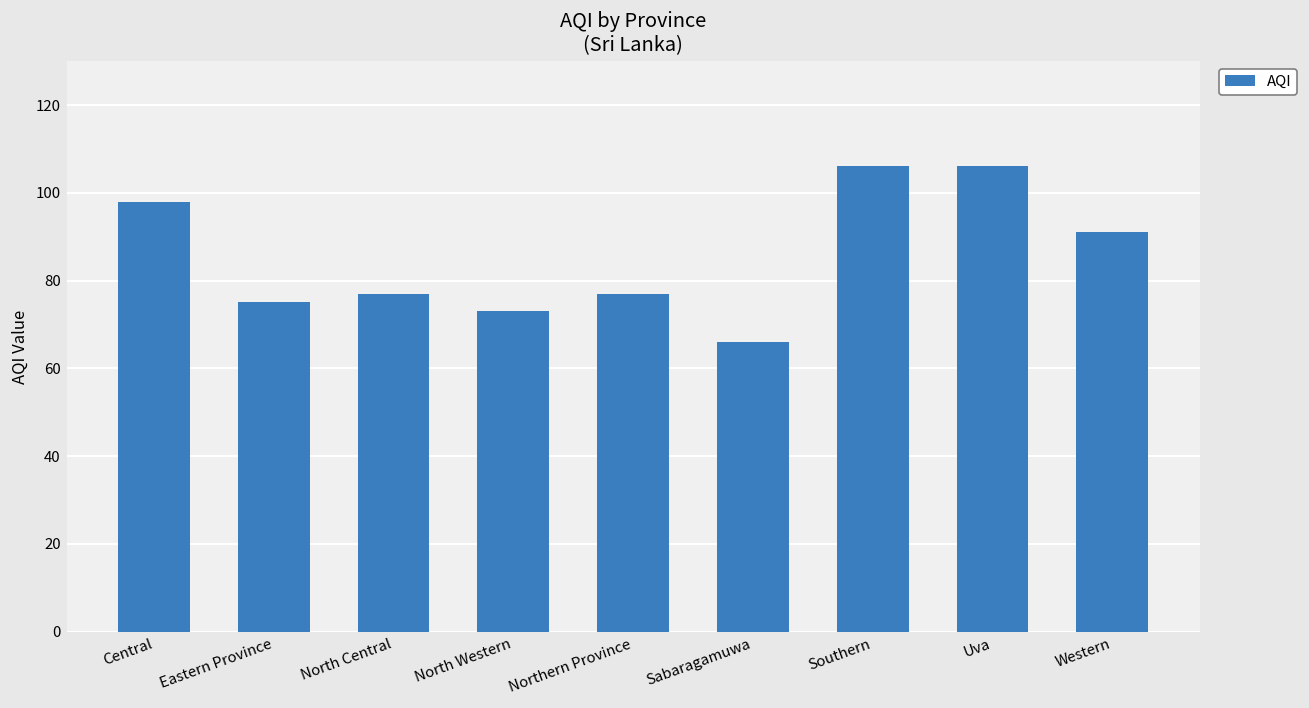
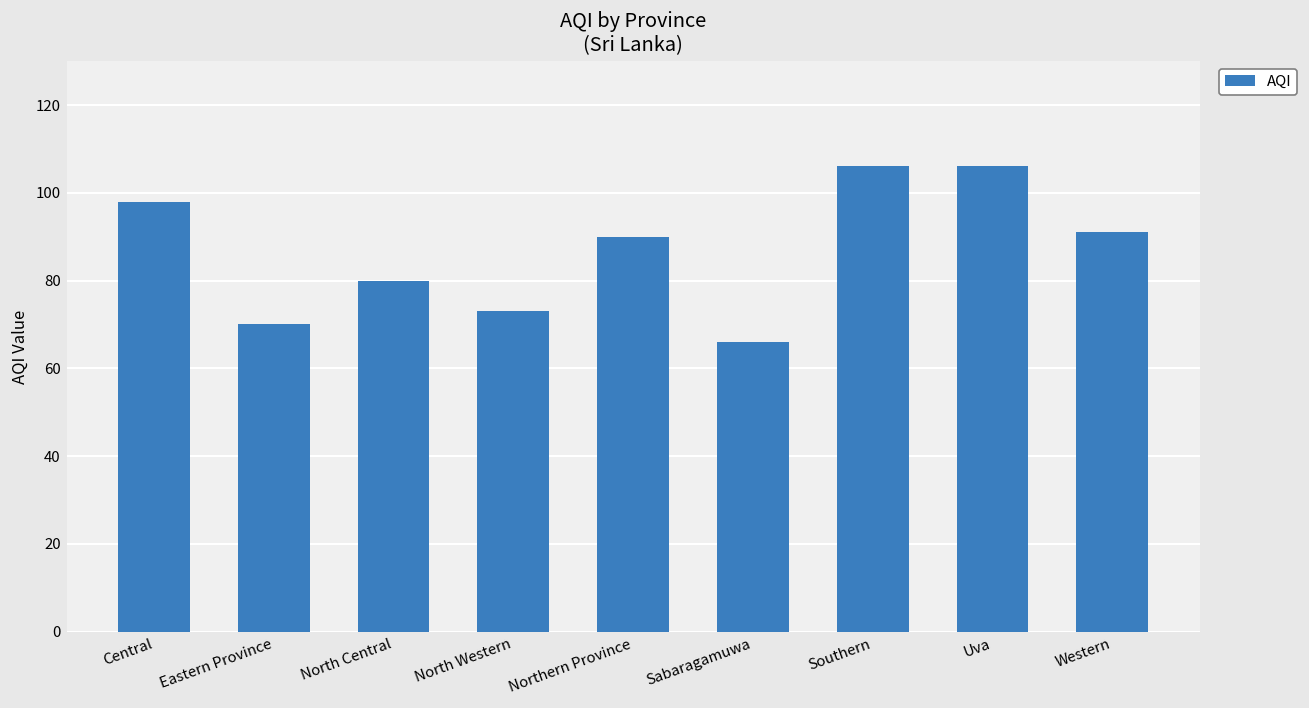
Eastern Province: 75 -> 70
North Central: 77 -> 80
Northern Province: 77 -> 90
